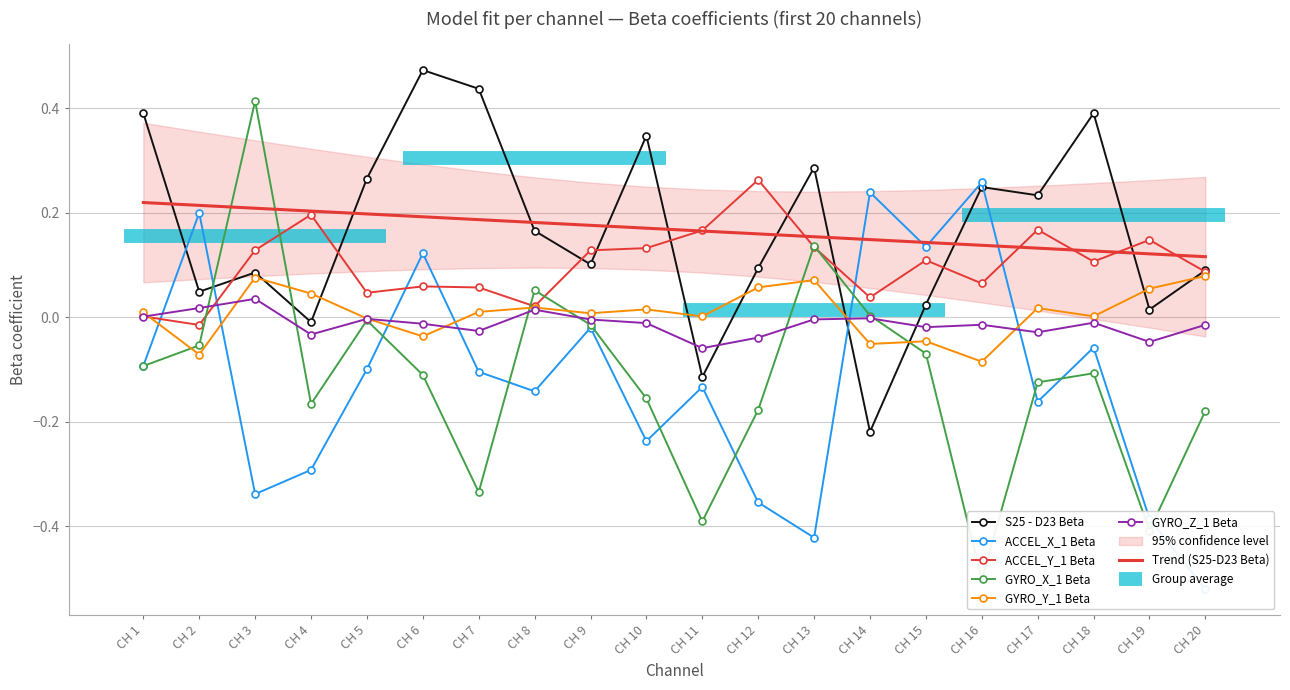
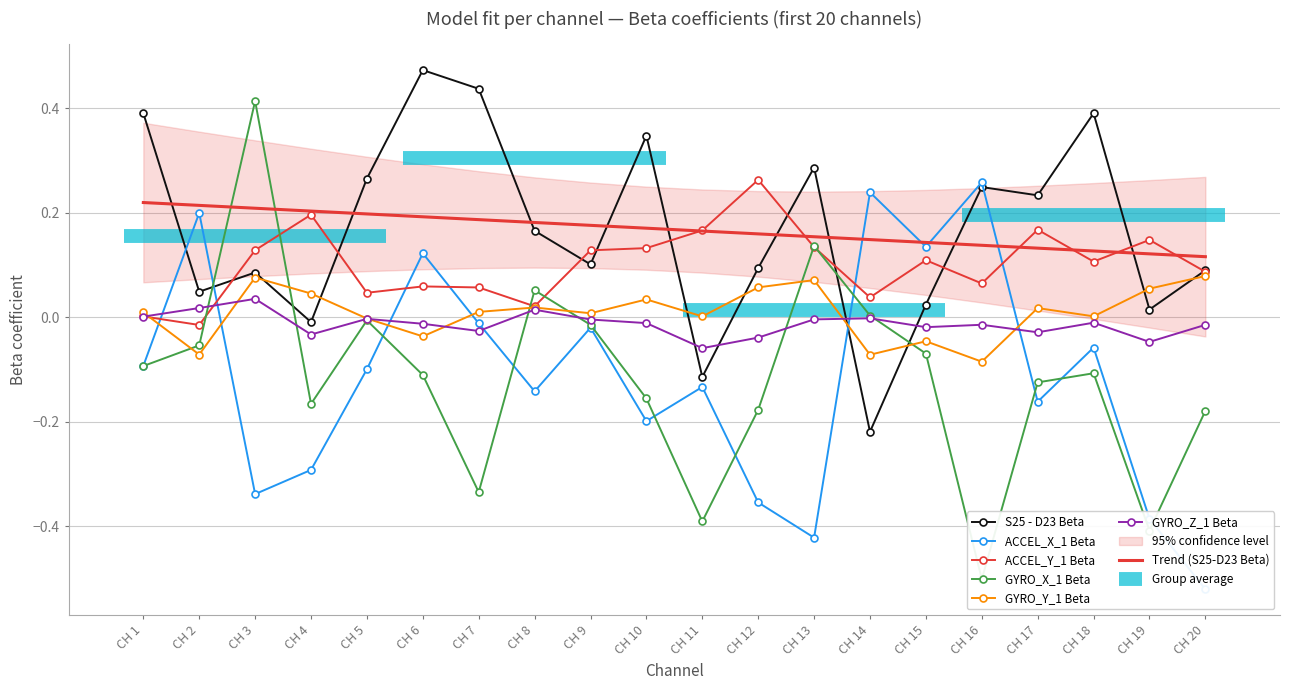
ACCEL_X_1 Beta, CH 7: -0.10 -> -0.01
ACCEL_X_1 Beta, CH 10: -0.24 -> -0.20
GYRO_Y_1 Beta, CH 10: 0.02 -> 0.03
GYRO_Y_1 Beta, CH 14: -0.05 -> -0.07
